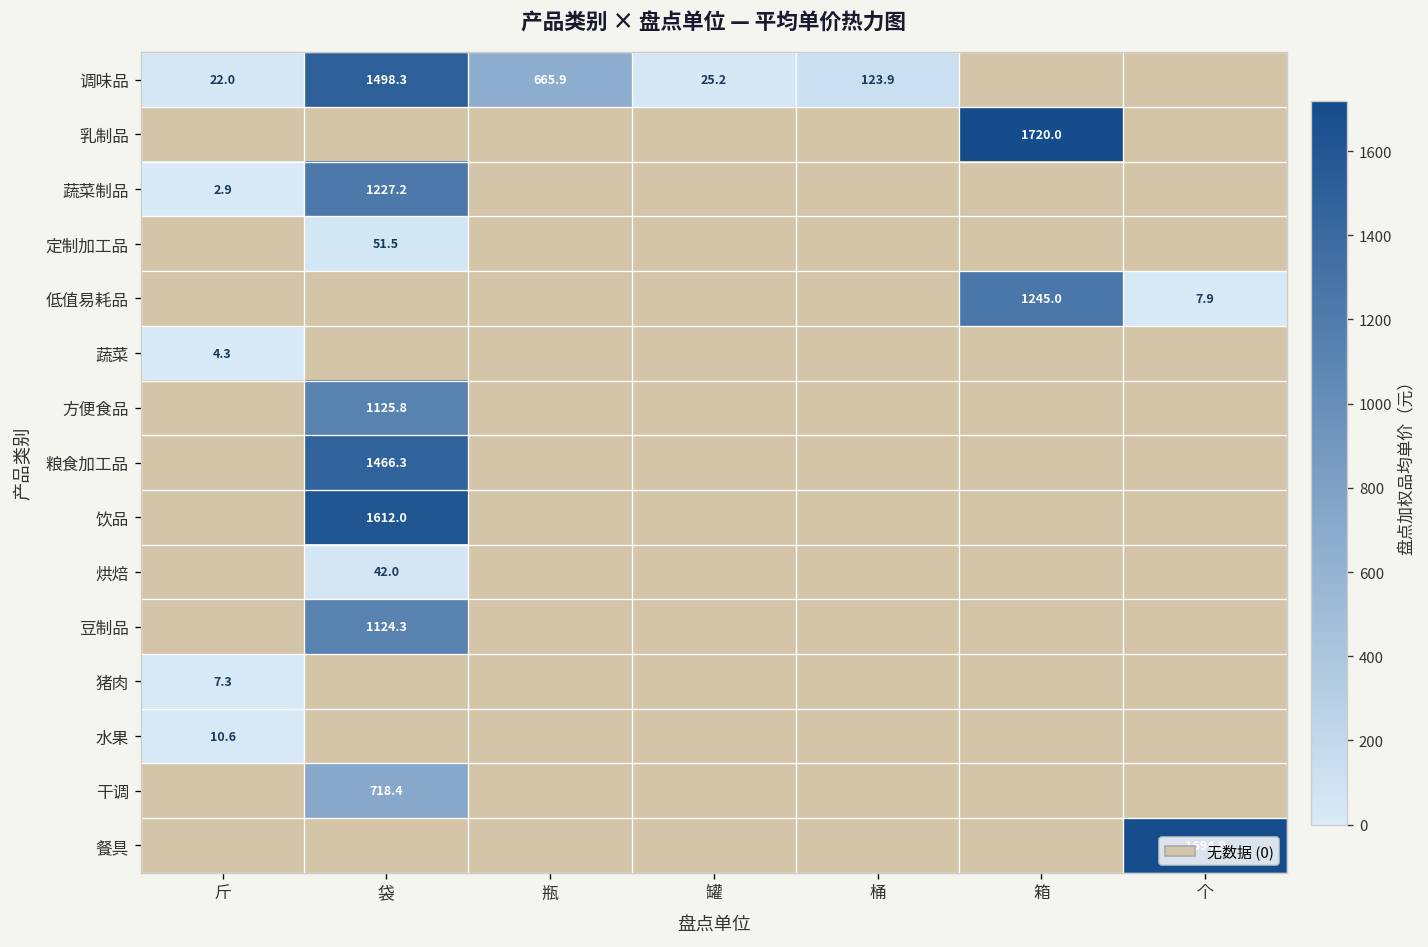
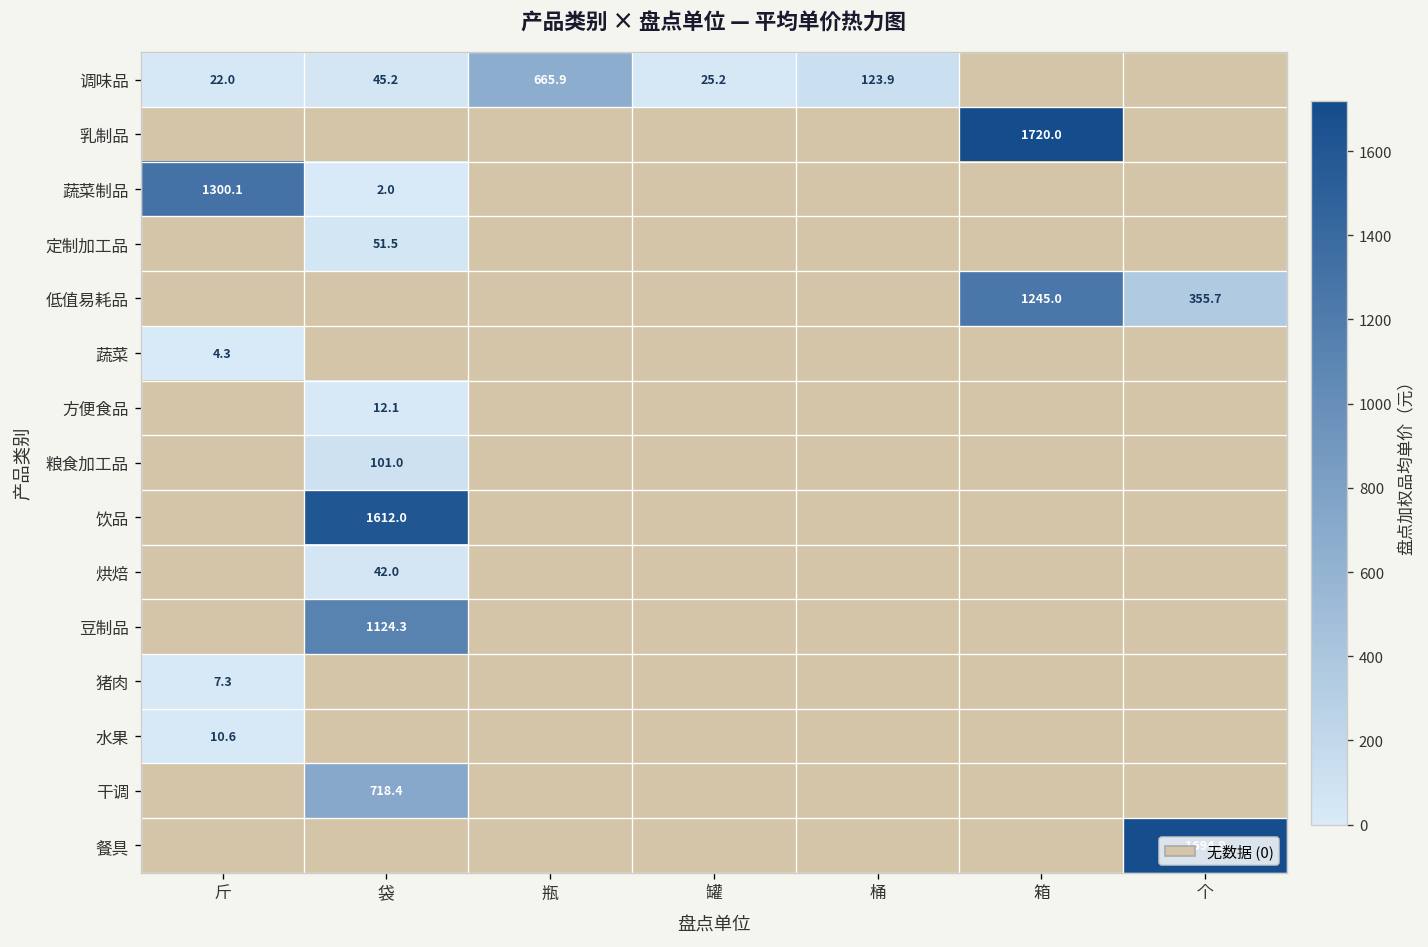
调味品, 袋: 1498.3 -> 45.2
蔬菜制品, 斤: 2.9 -> 1300.1
蔬菜制品, 袋: 1227.2 -> 2.0
低值易耗品, 个: 7.9 -> 355.7
方便食品, 袋: 1125.8 -> 12.1
粮食加工品, 袋: 1466.3 -> 101.0
